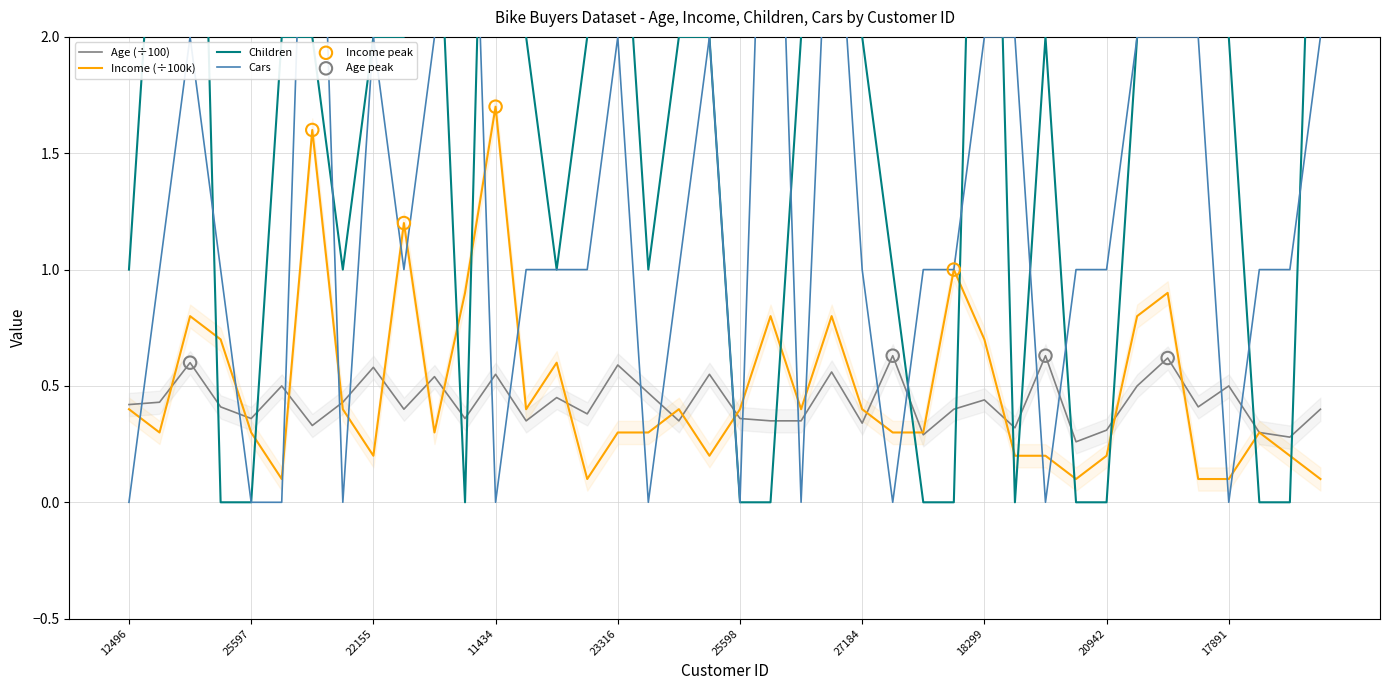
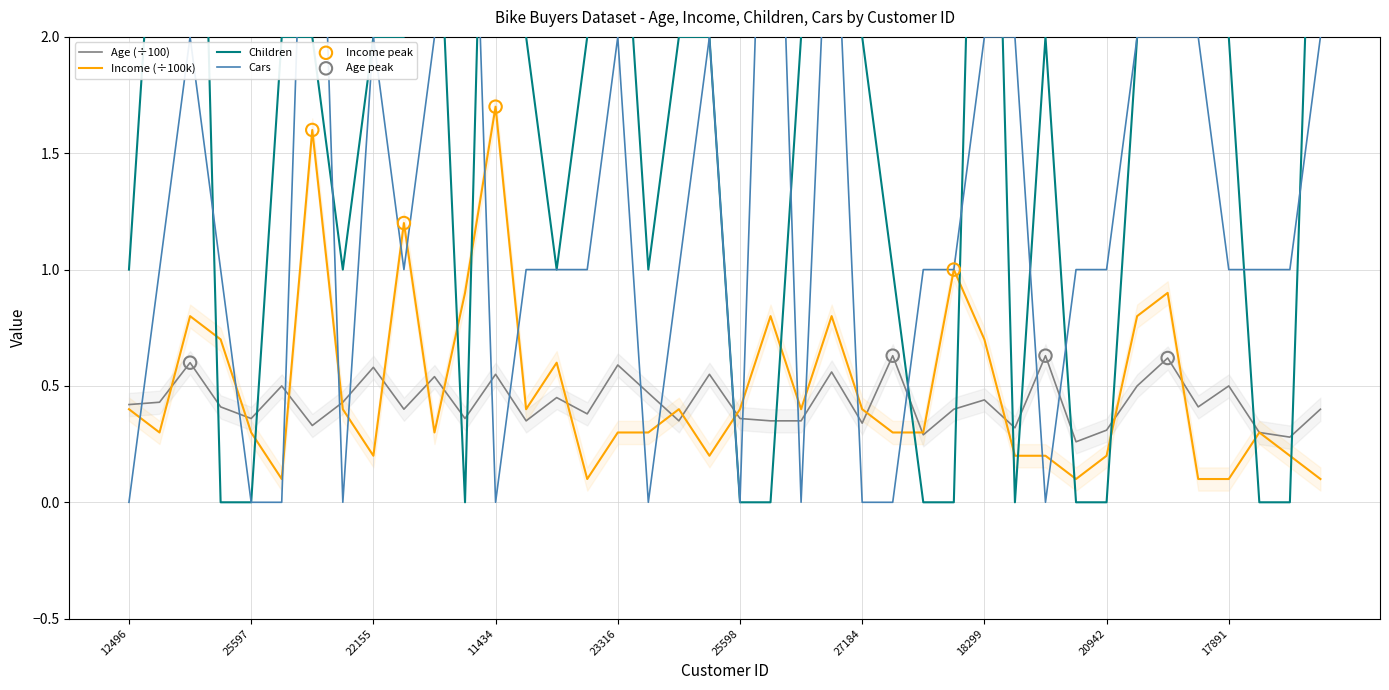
Cars, 27184: 1 -> 0
Cars, 17891: 0 -> 1
